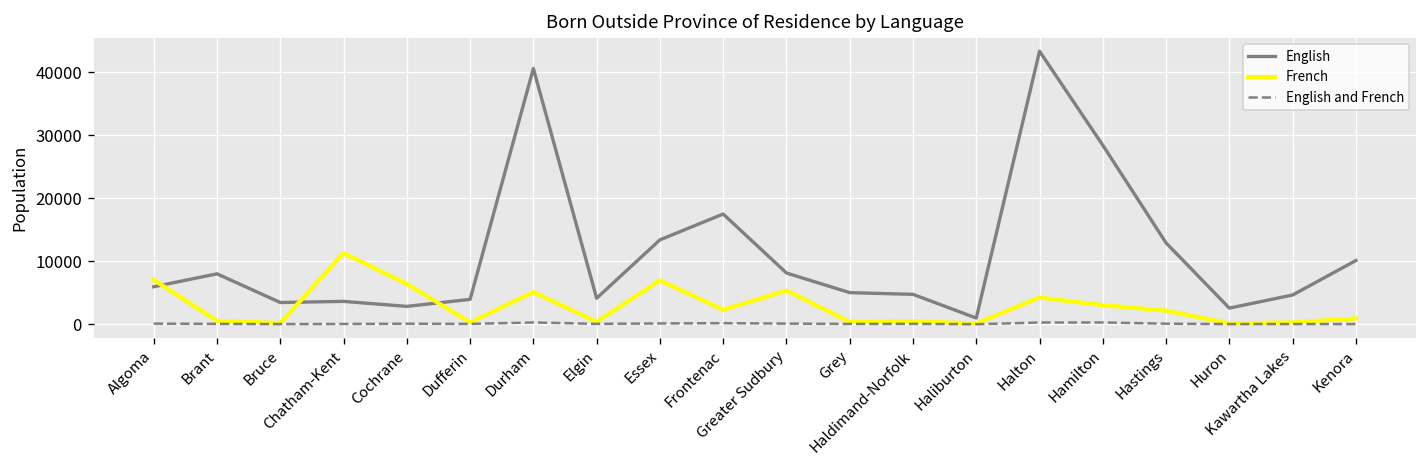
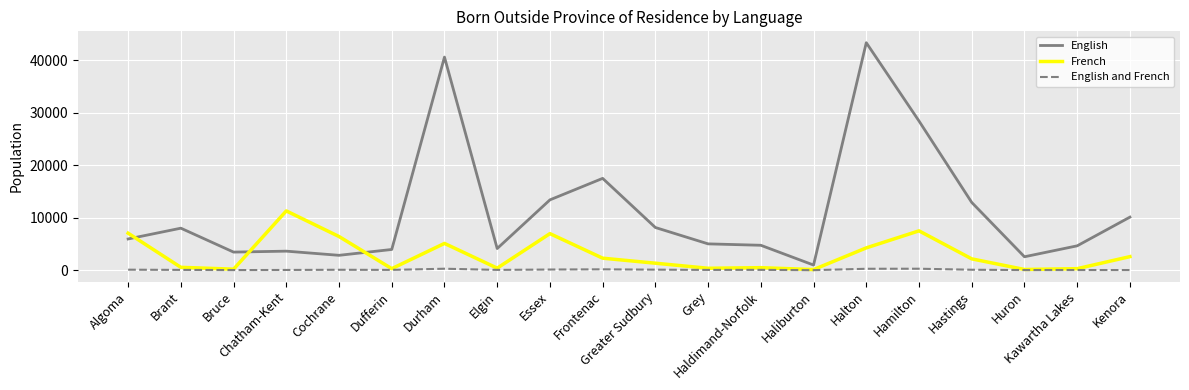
French, Greater Sudbury: 5000 -> 1000
French, Hamilton: 3000 -> 7000
French, Kenora: 1000 -> 3000
